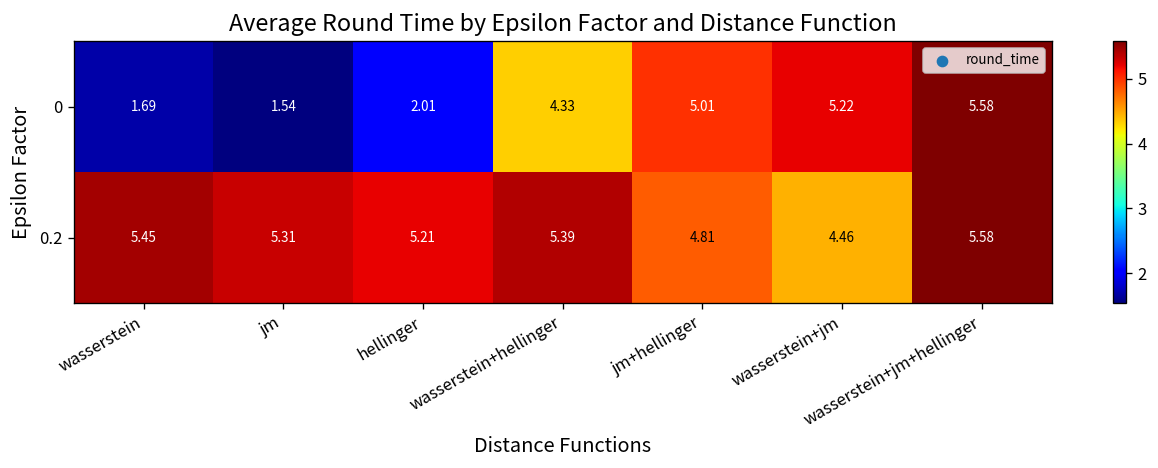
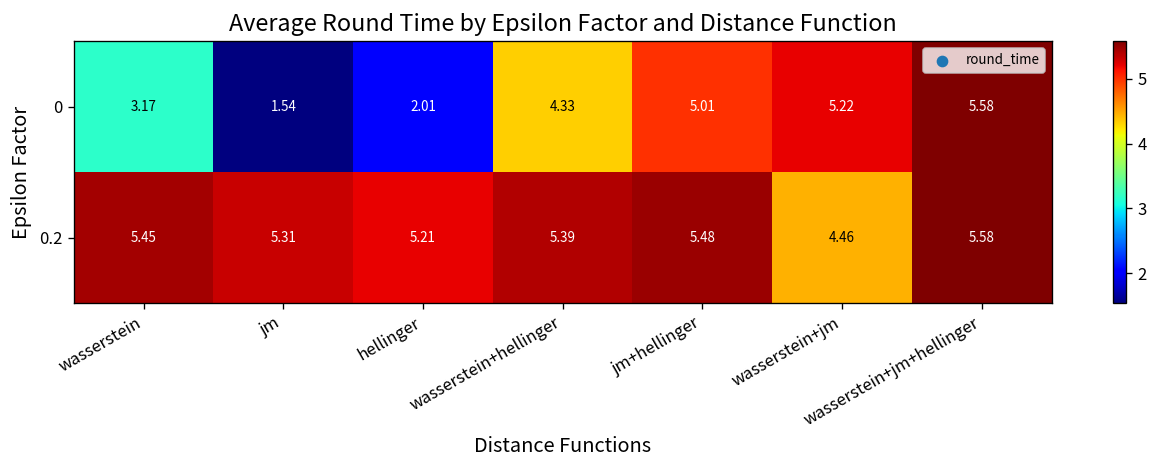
0, wasserstein: 1.69 -> 3.17
0.2, jm+hellinger: 4.81 -> 5.48
